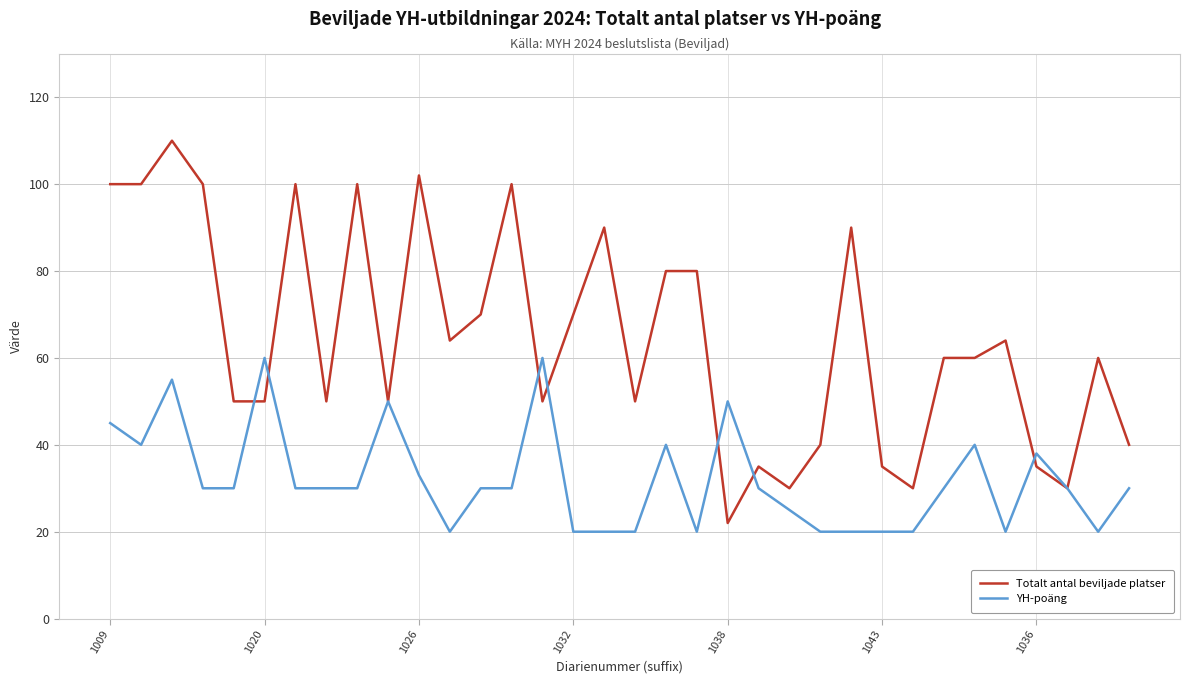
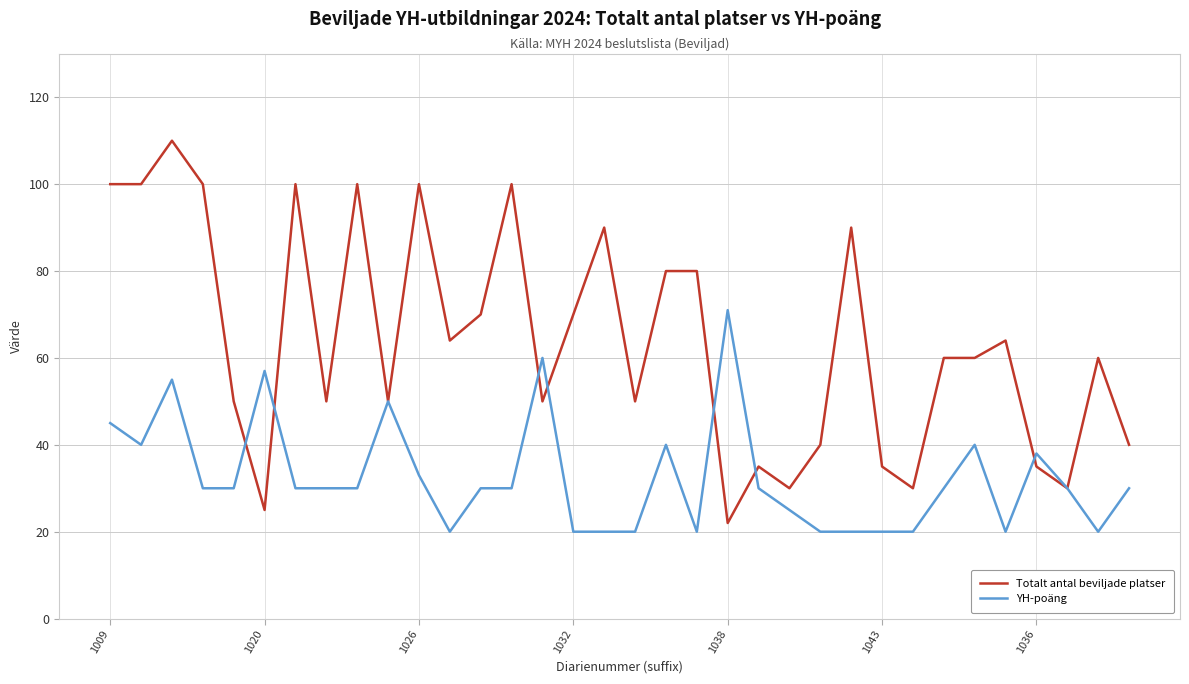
Totalt antal beviljade platser, 1020: 50 -> 25
YH-poäng, 1020: 60 -> 57
Totalt antal beviljade platser, 1026: 102 -> 100
YH-poäng, 1038: 50 -> 71
